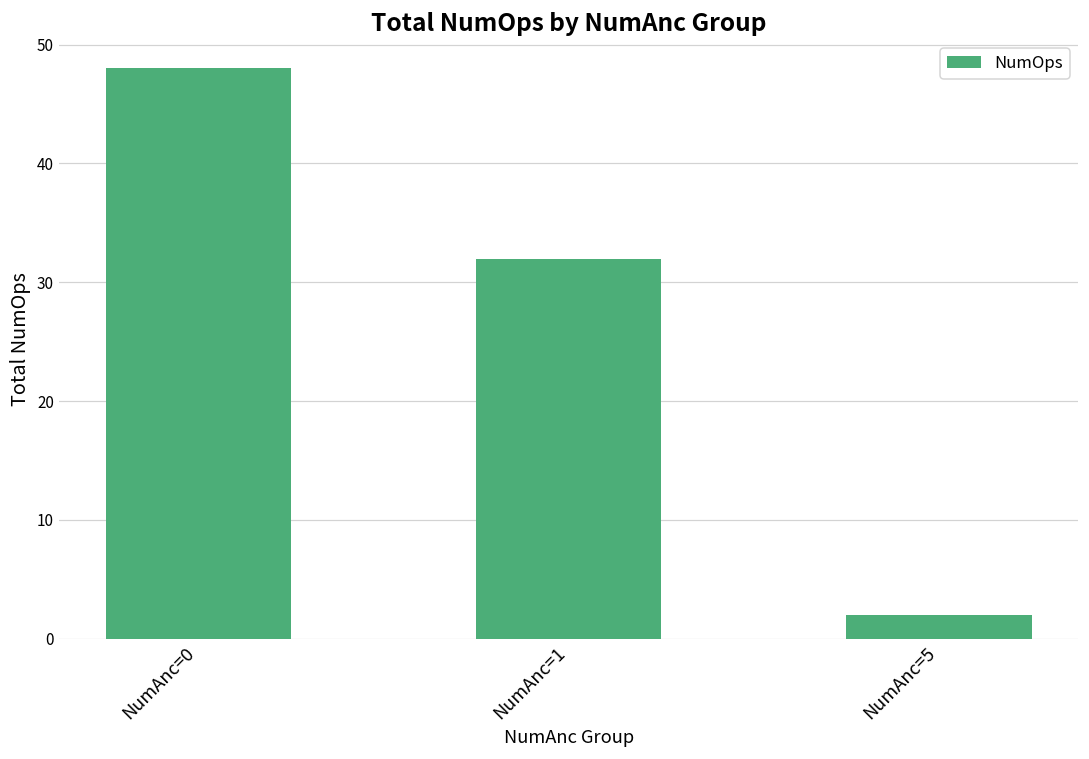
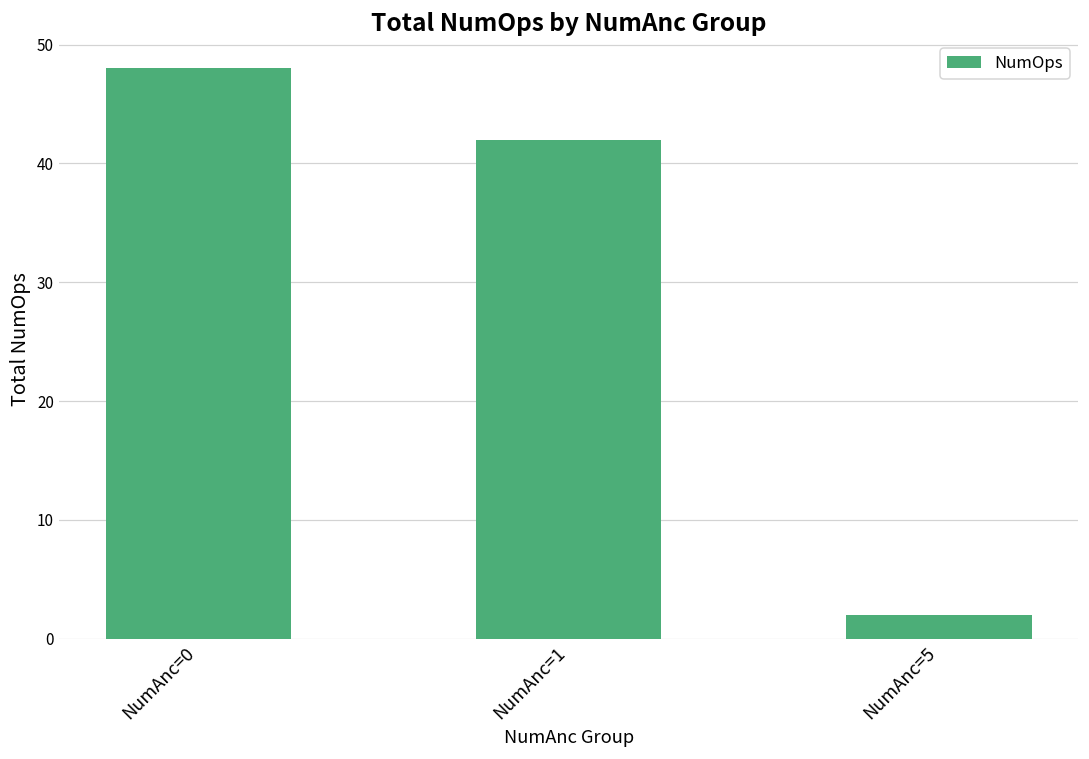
NumAnc=1: 32 -> 42
